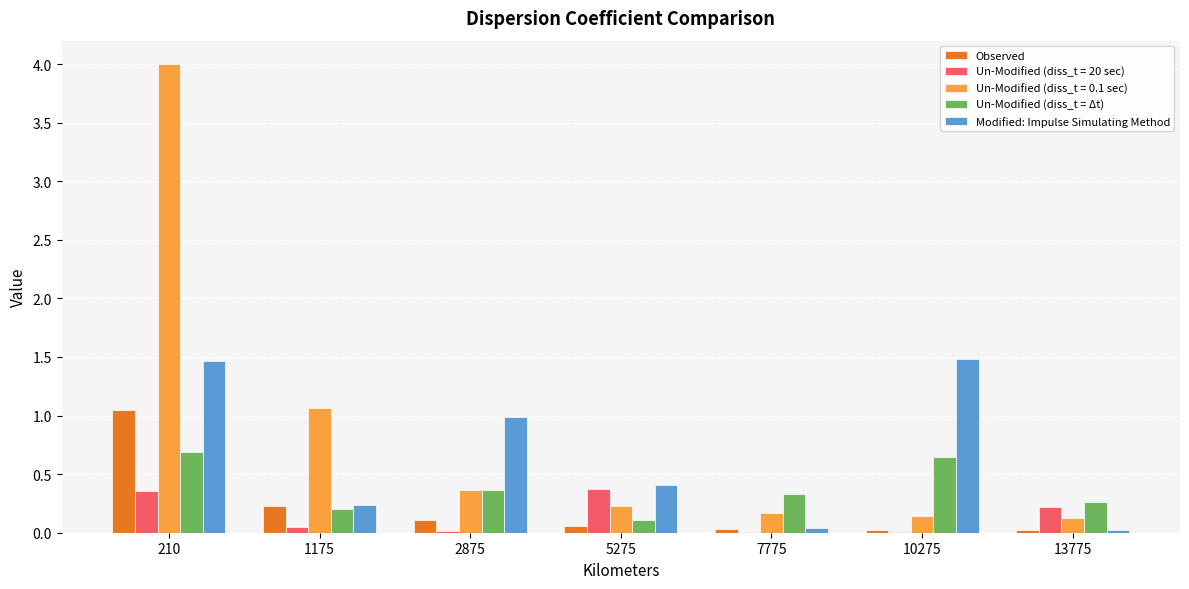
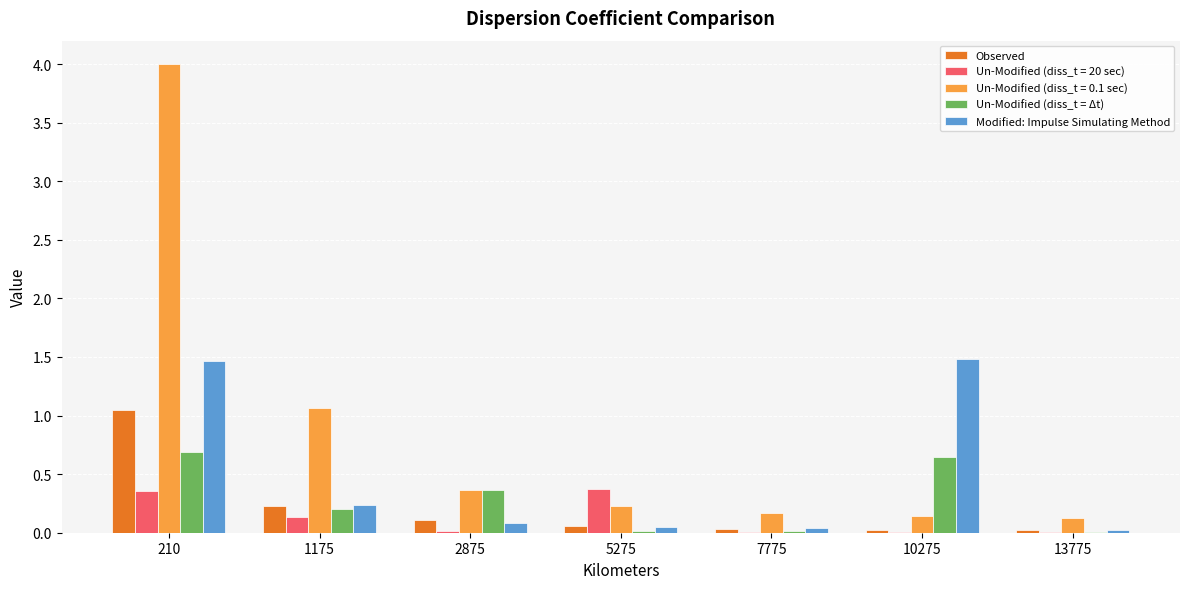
Un-Modified (diss_t = 20 sec), 1175: 0.05 -> 0.14
Modified: Impulse Simulating Method, 2875: 0.99 -> 0.08
Un-Modified (diss_t = Δt), 5275: 0.11 -> 0.02
Modified: Impulse Simulating Method, 5275: 0.41 -> 0.05
Un-Modified (diss_t = Δt), 7775: 0.33 -> 0.01
Un-Modified (diss_t = 20 sec), 13775: 0.22 -> 0.01
Un-Modified (diss_t = Δt), 13775: 0.26 -> 0.01
